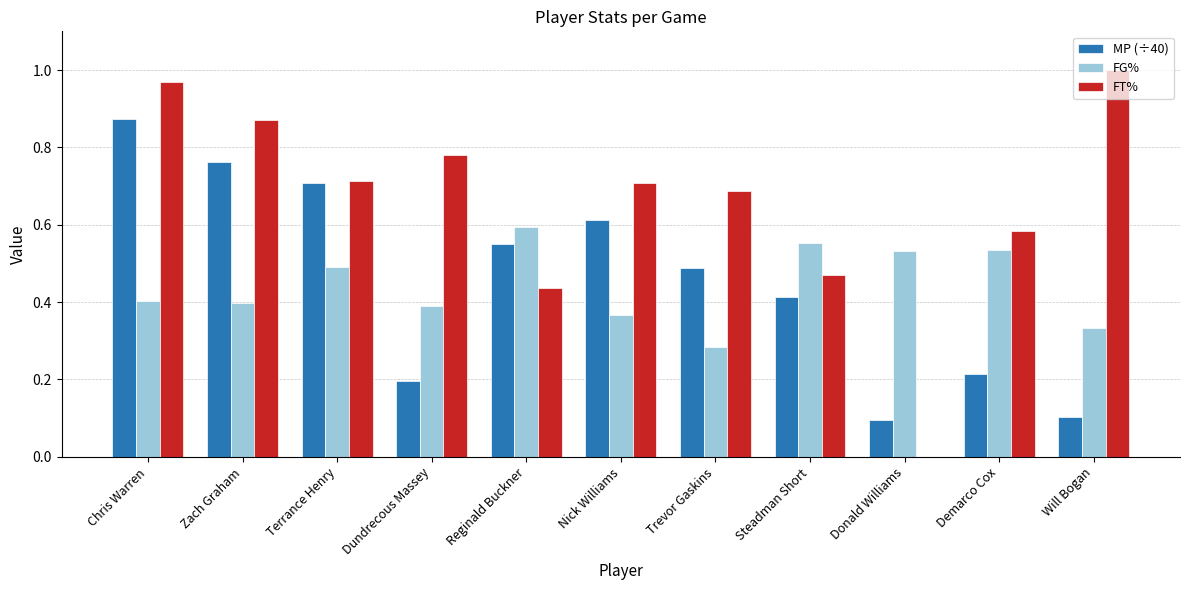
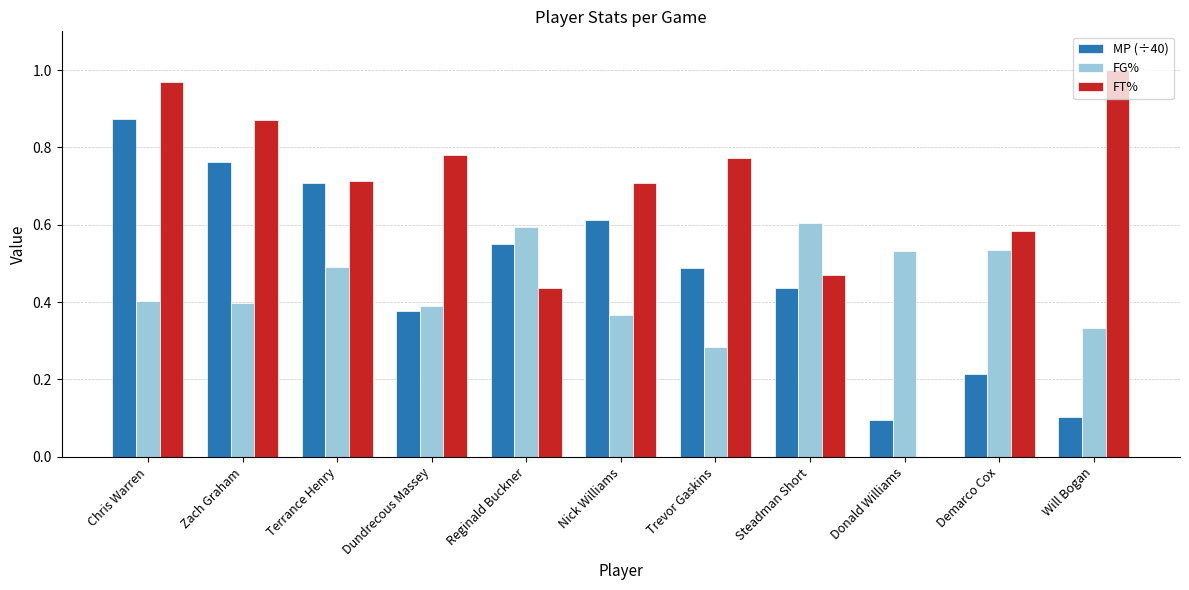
MP (÷40), Dundrecous Massey: 0.20 -> 0.38
FT%, Trevor Gaskins: 0.69 -> 0.77
MP (÷40), Steadman Short: 0.41 -> 0.44
FG%, Steadman Short: 0.55 -> 0.61
